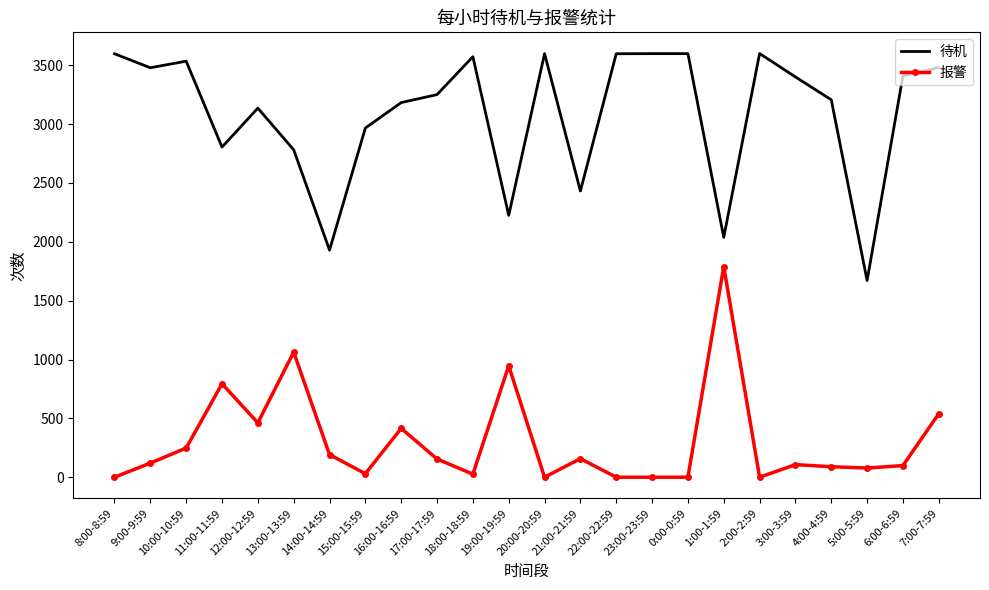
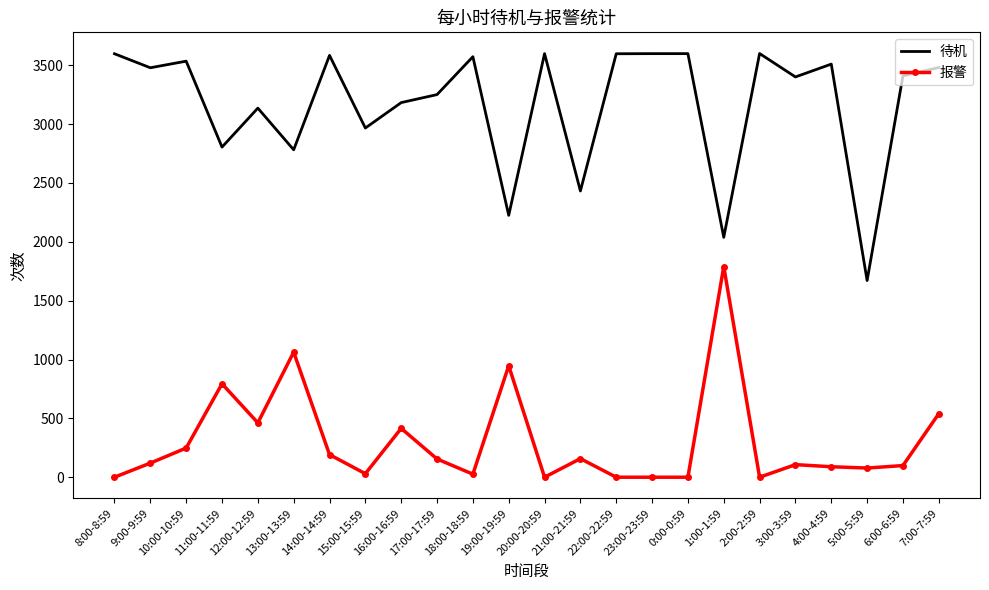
待机, 14:00-14:59: 1930 -> 3580
待机, 4:00-4:59: 3210 -> 3510
